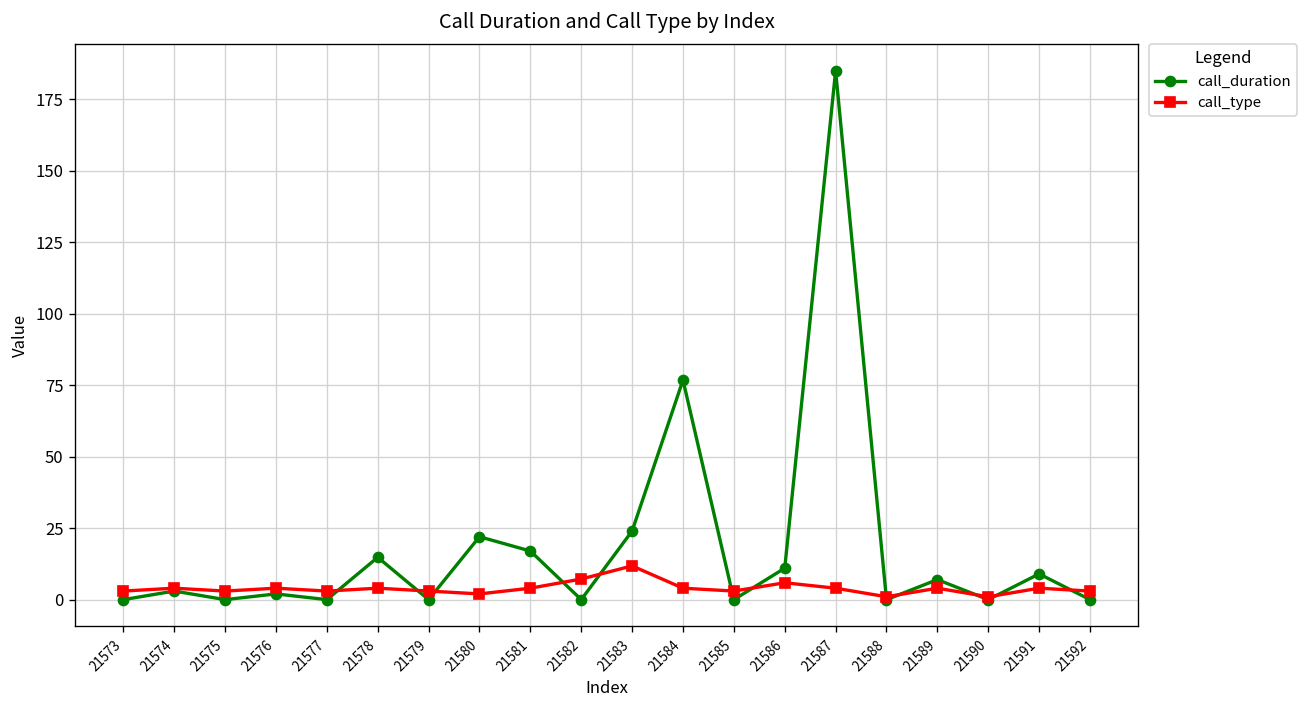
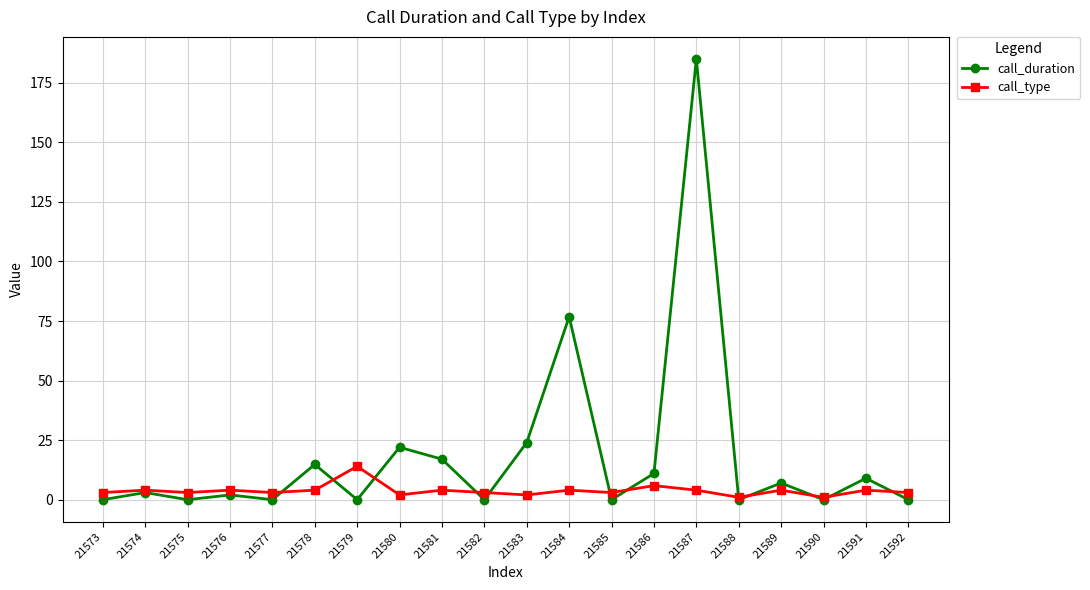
call_type, 21579: 3 -> 14
call_type, 21582: 7 -> 3
call_type, 21583: 12 -> 2
